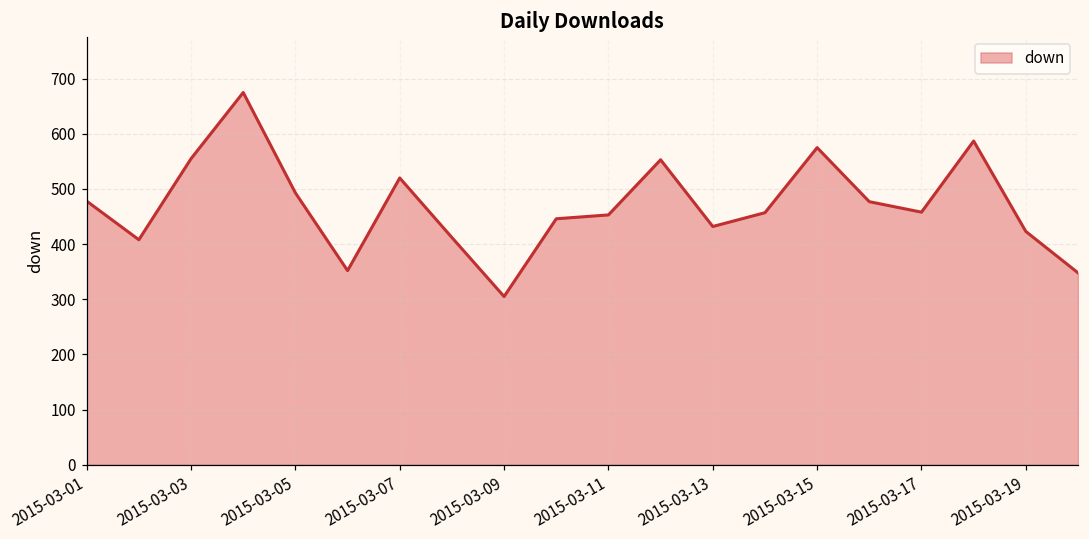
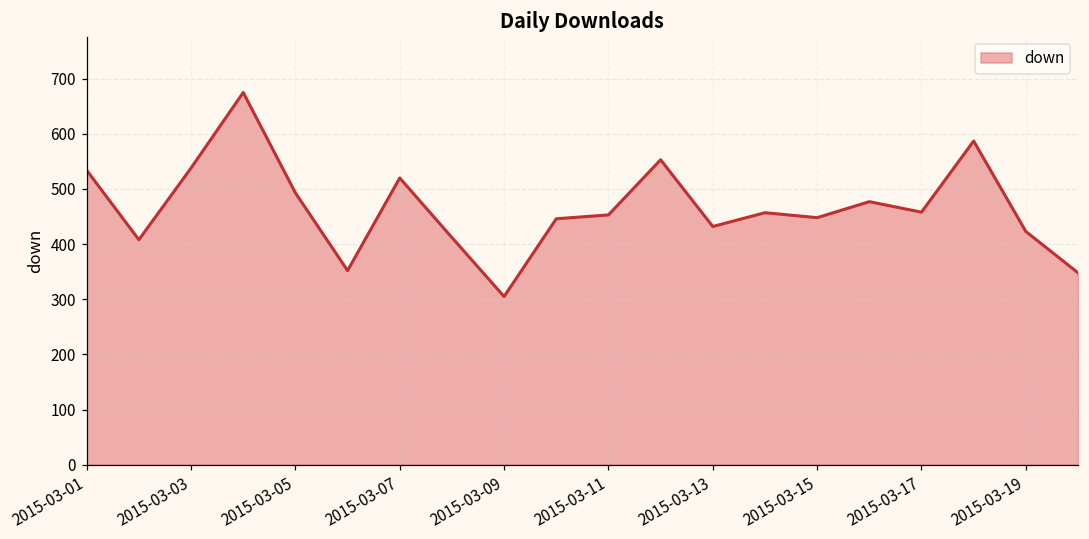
2015-03-01: 480 -> 530
2015-03-03: 560 -> 540
2015-03-15: 580 -> 450
